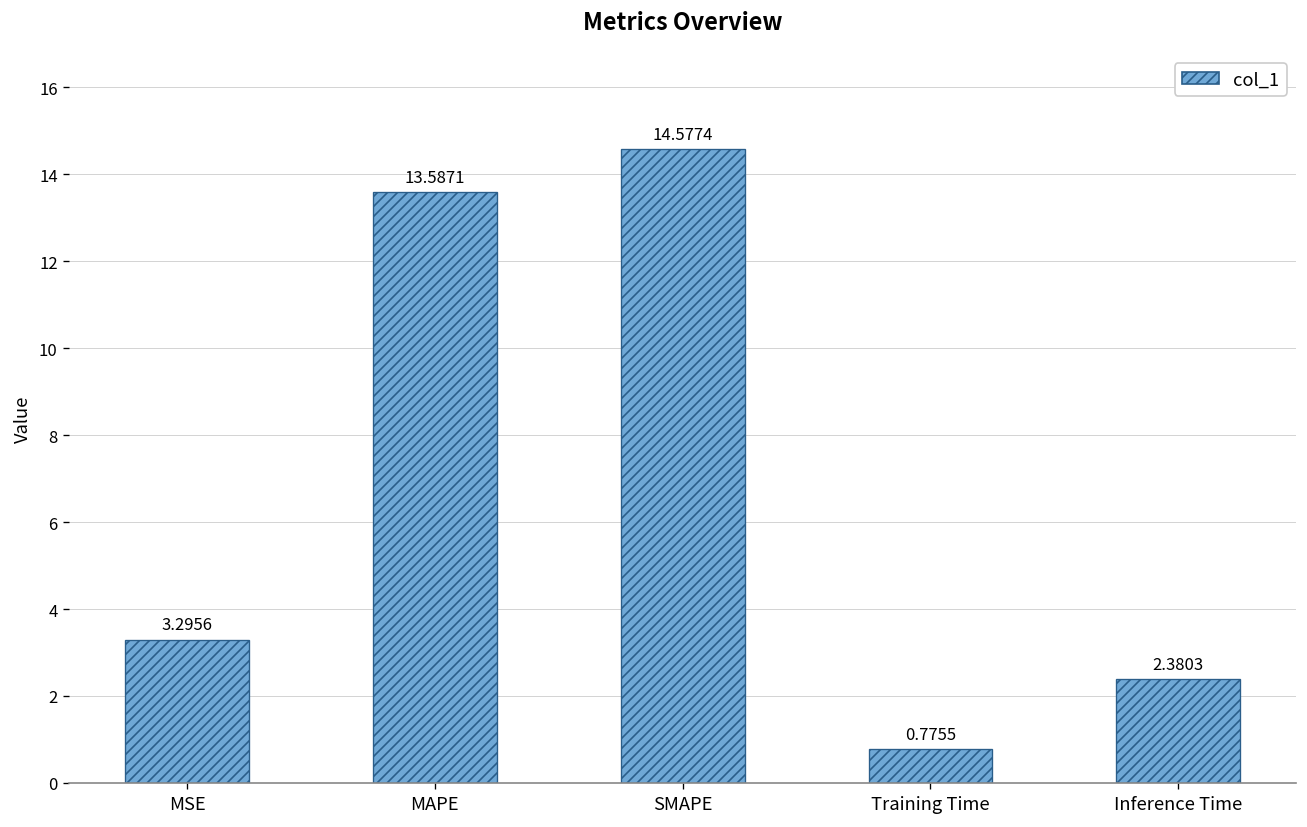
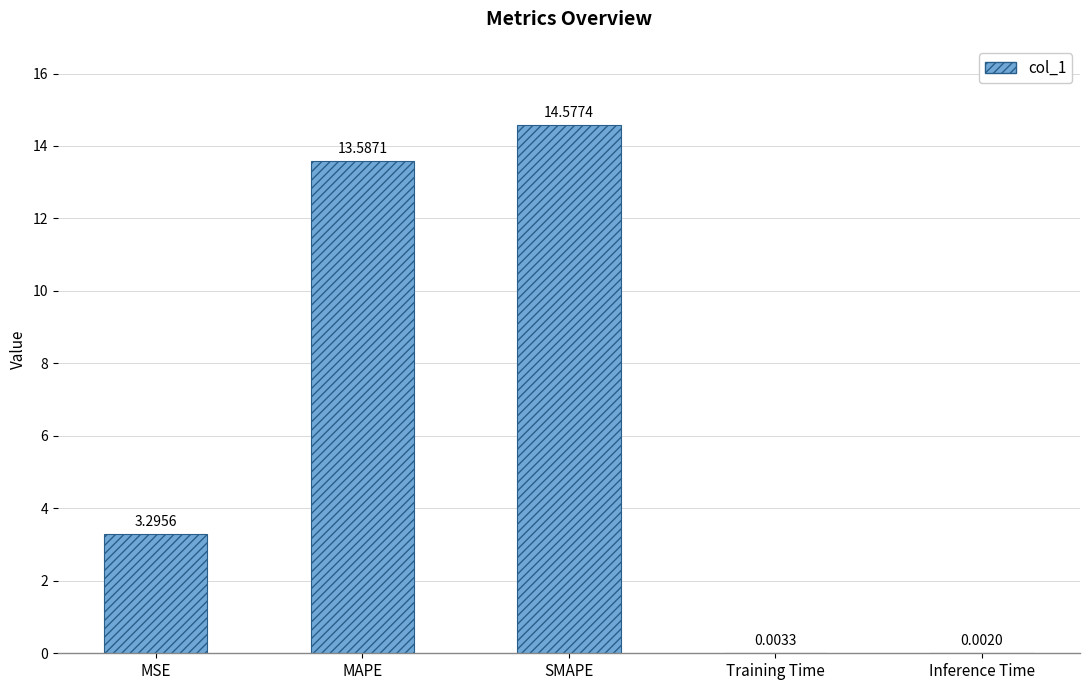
Training Time: 0.7755 -> 0.0033
Inference Time: 2.3803 -> 0.0020
